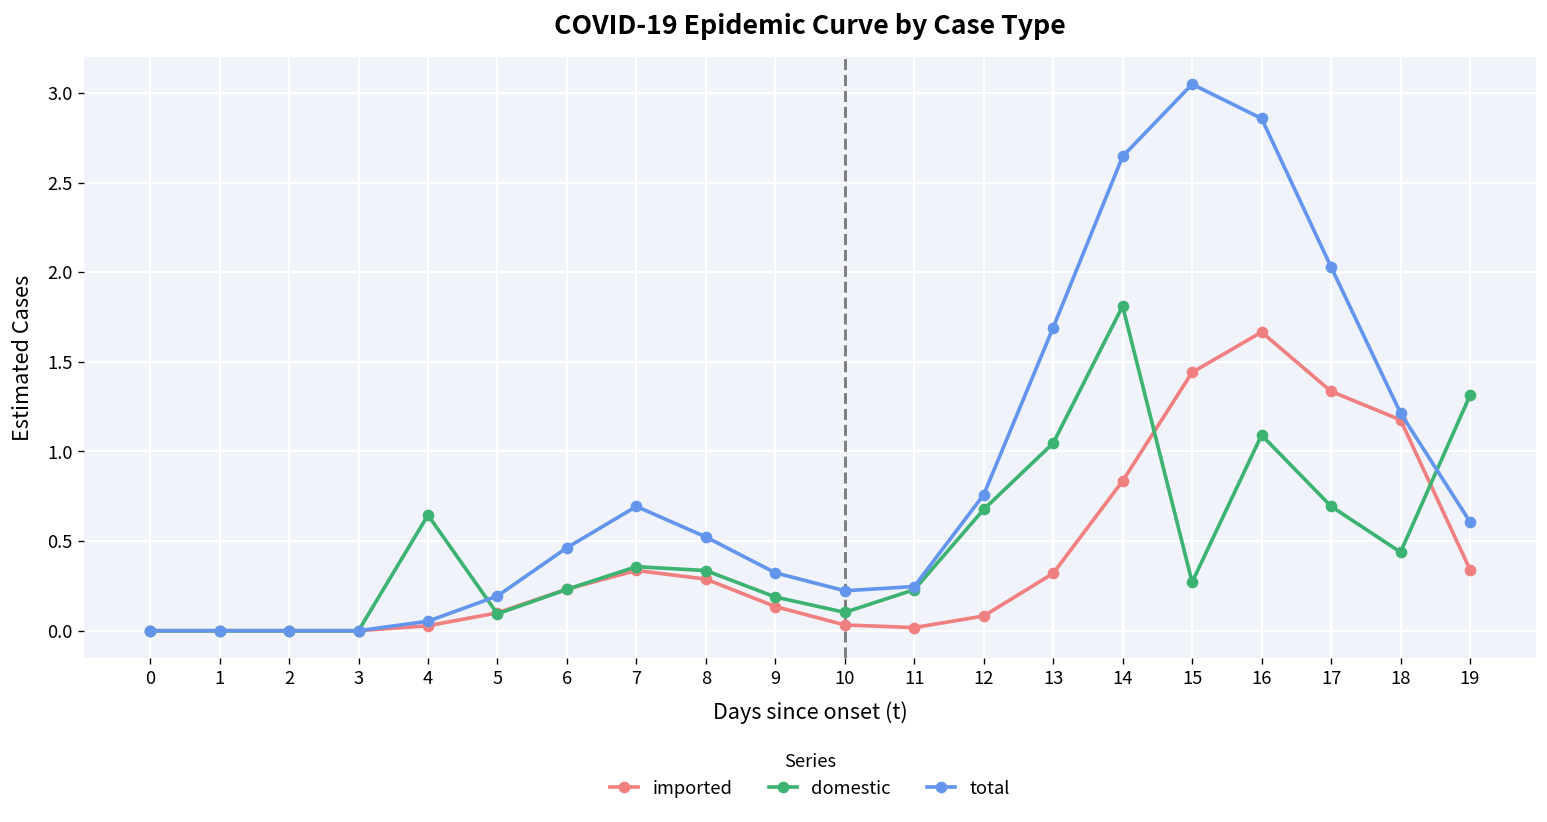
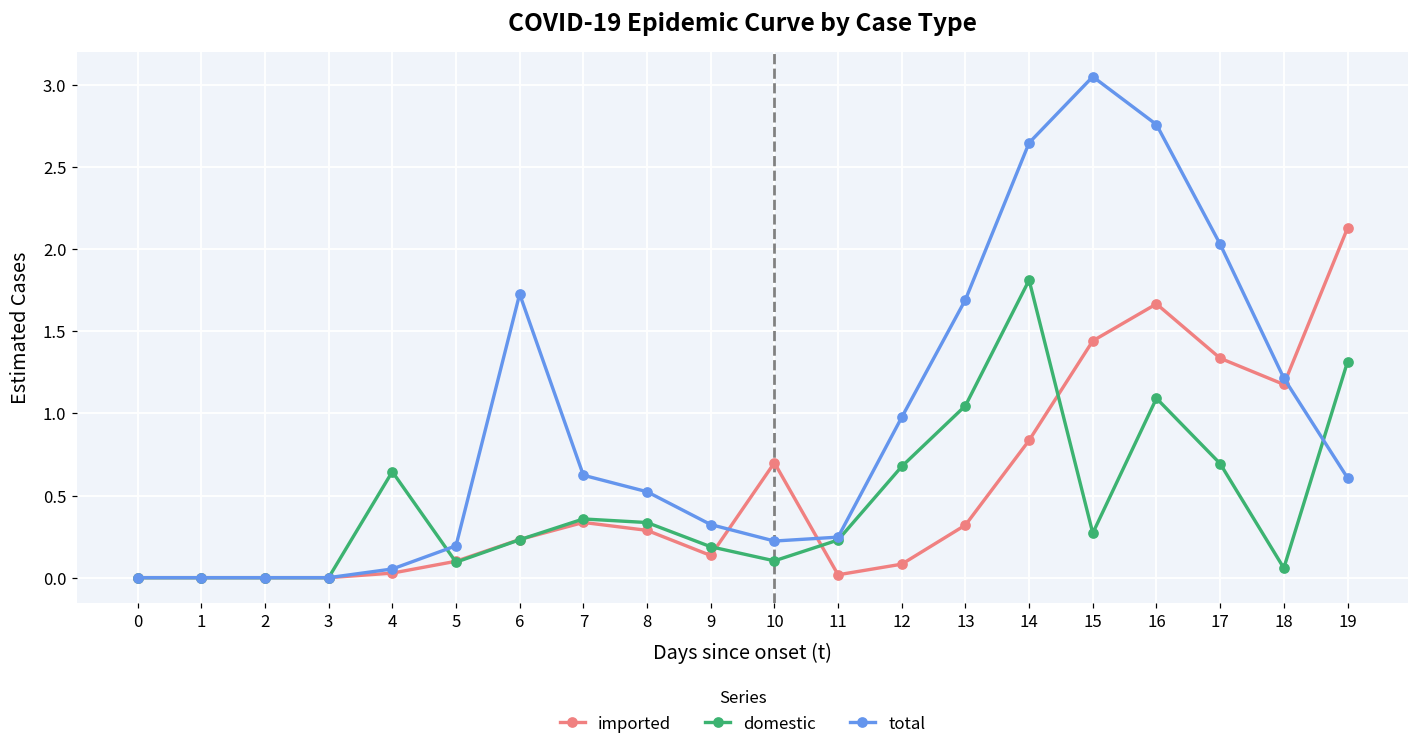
total, 6: 0.46 -> 1.73
total, 7: 0.69 -> 0.62
imported, 10: 0.03 -> 0.70
total, 12: 0.76 -> 0.98
total, 16: 2.86 -> 2.76
domestic, 18: 0.44 -> 0.06
imported, 19: 0.34 -> 2.13
